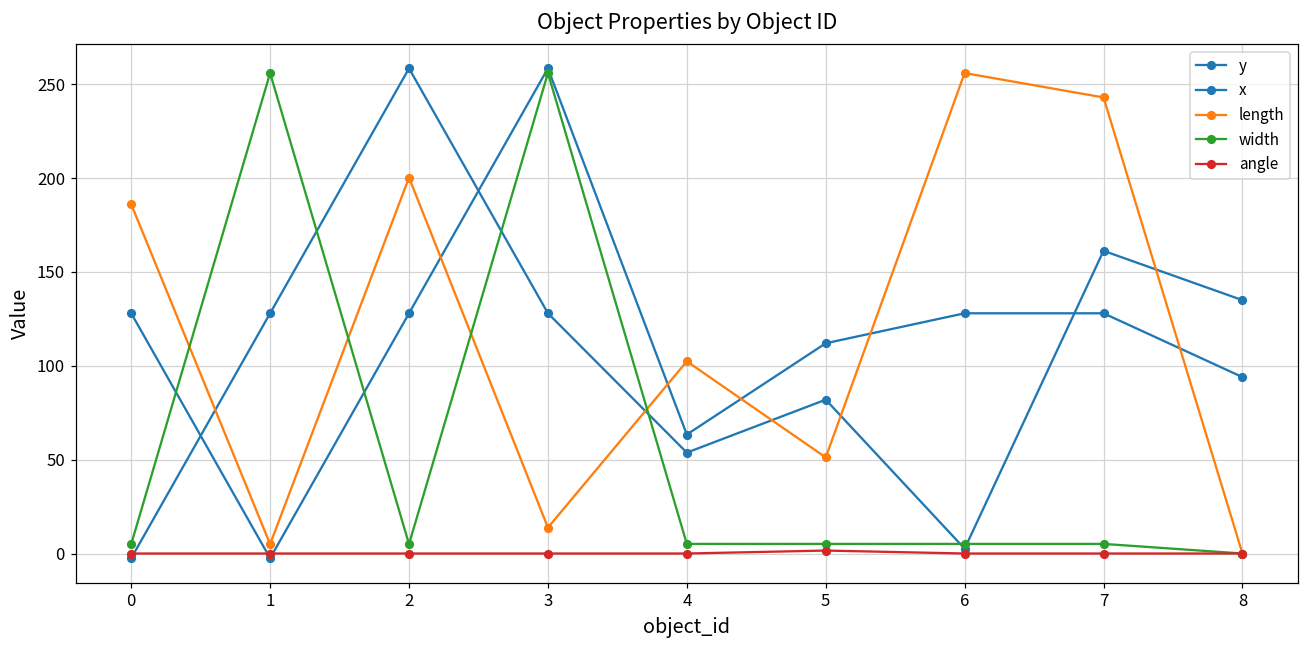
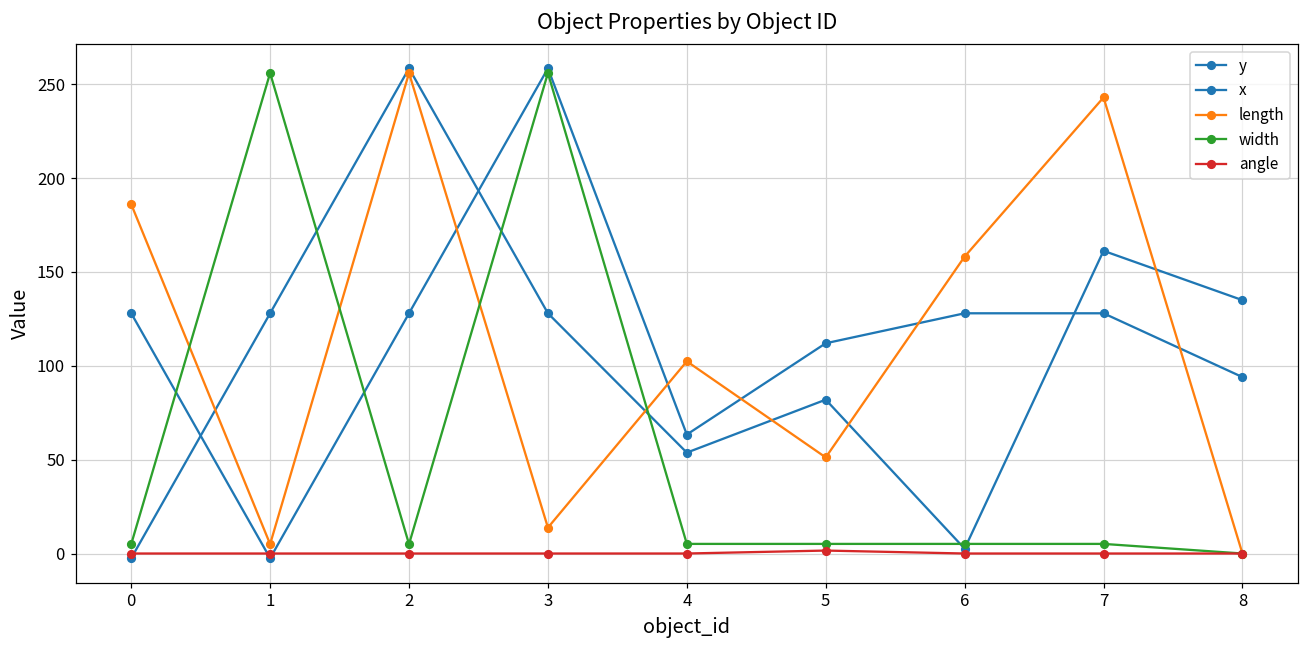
length, 2: 200 -> 256
length, 6: 256 -> 158
